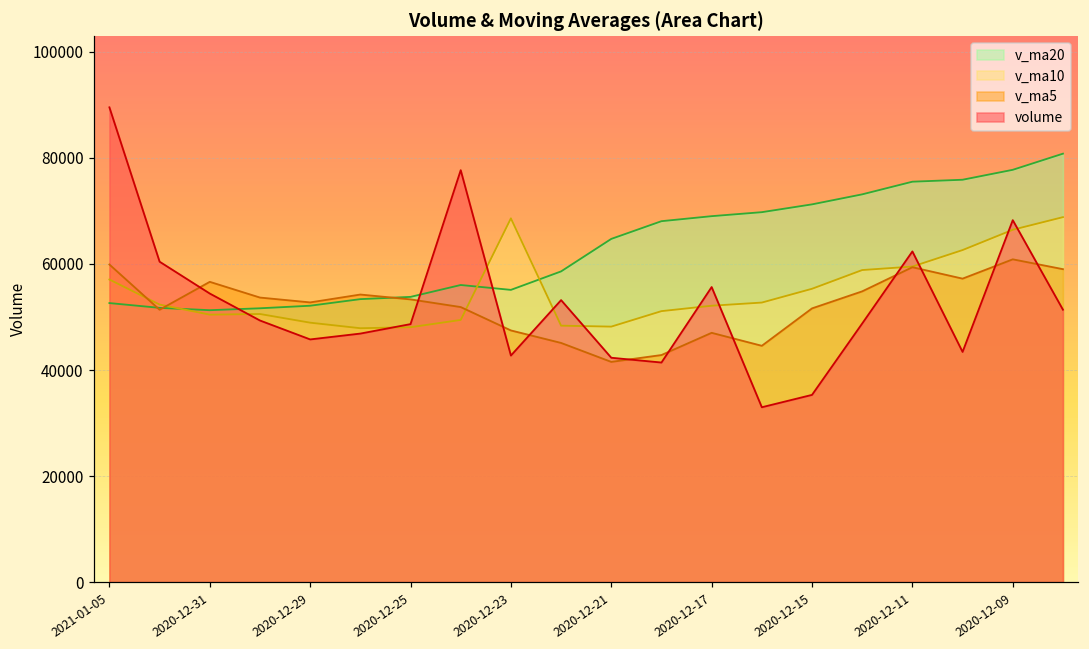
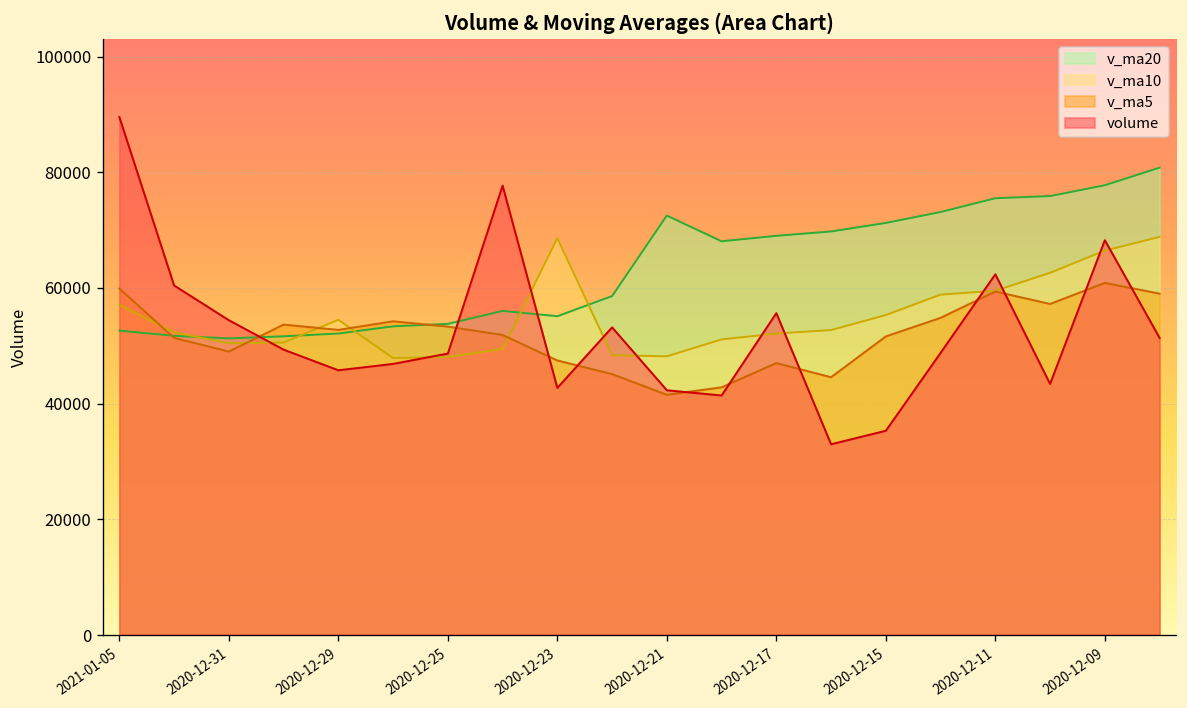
v_ma5, 2020-12-31: 57000 -> 49000
v_ma10, 2020-12-29: 49000 -> 55000
v_ma20, 2020-12-21: 65000 -> 73000
